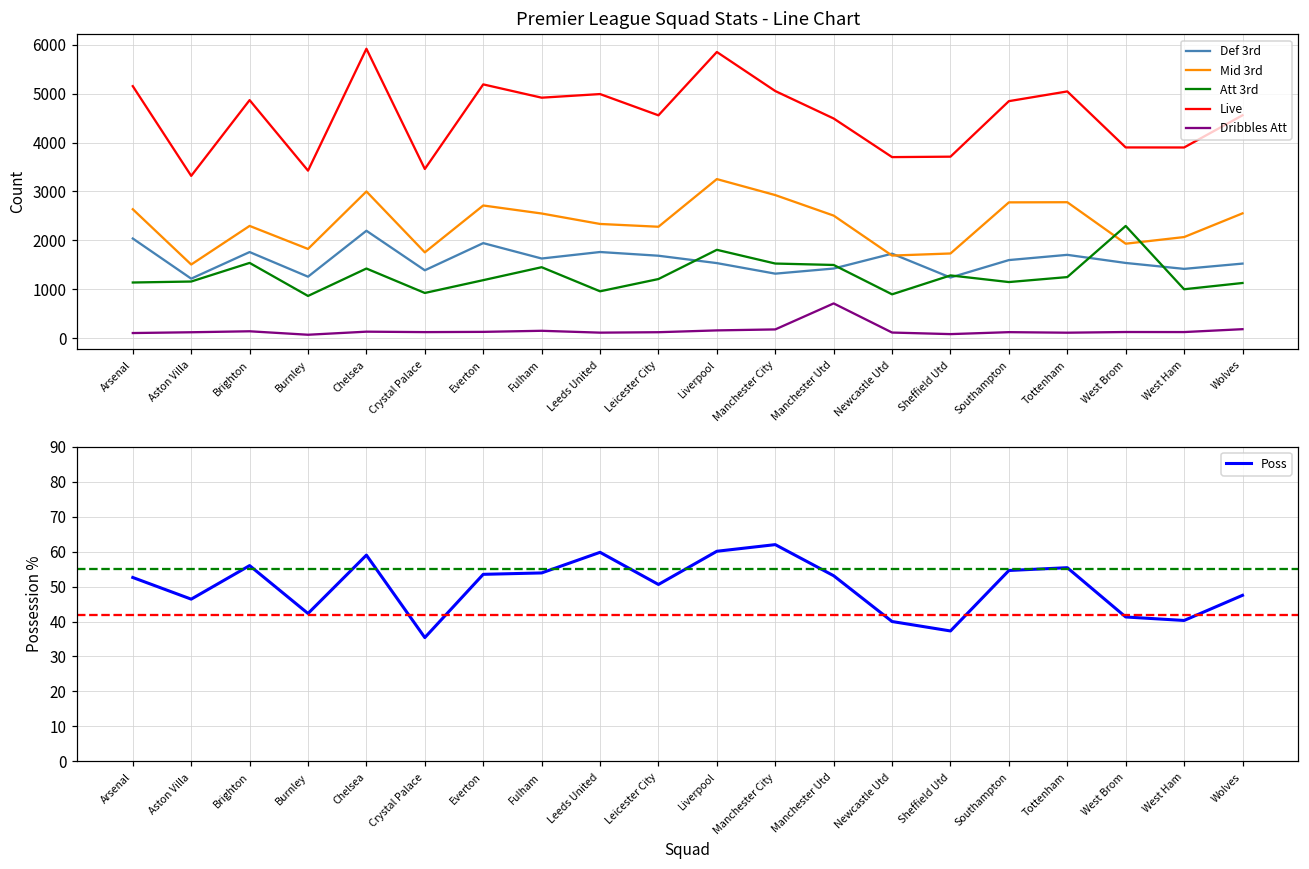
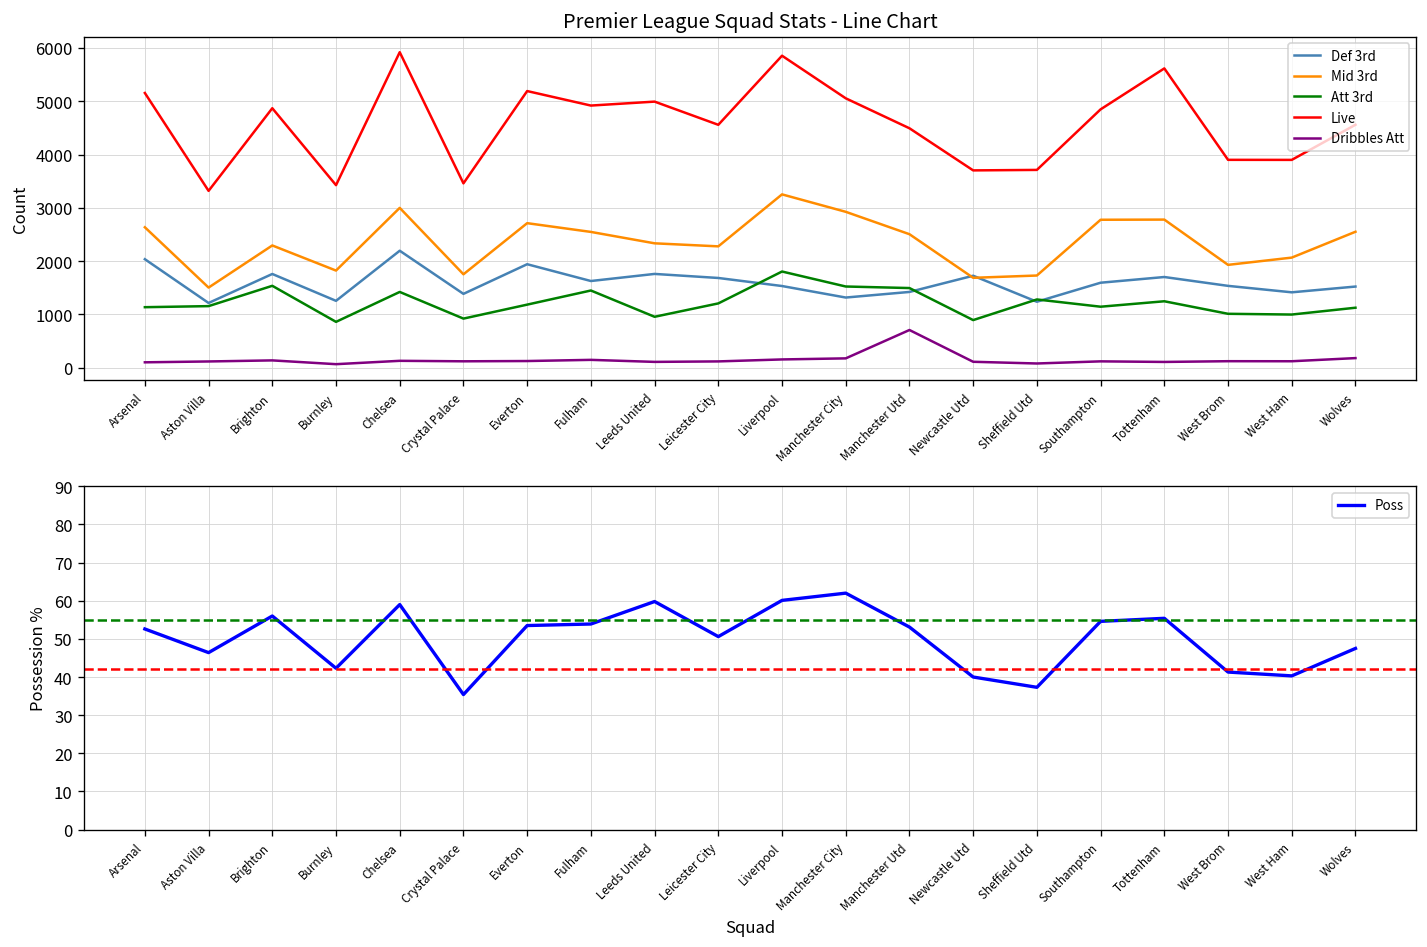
Premier League Squad Stats - Line Chart, Live, Tottenham: 5000 -> 5600
Premier League Squad Stats - Line Chart, Att 3rd, West Brom: 2300 -> 1000
